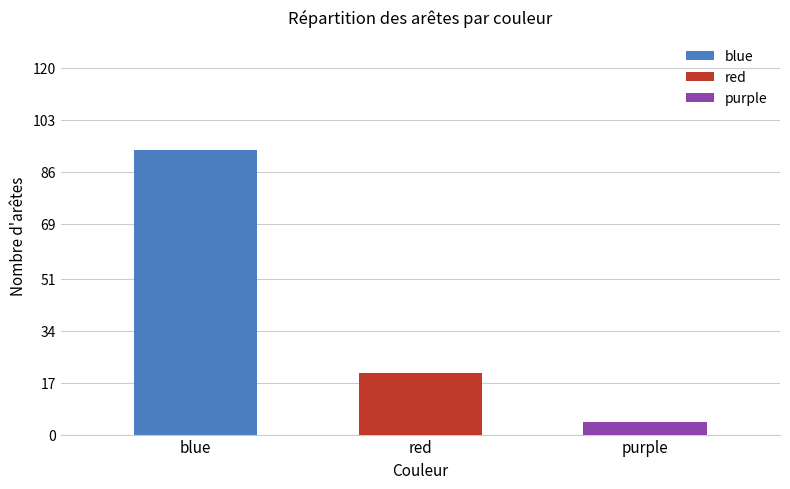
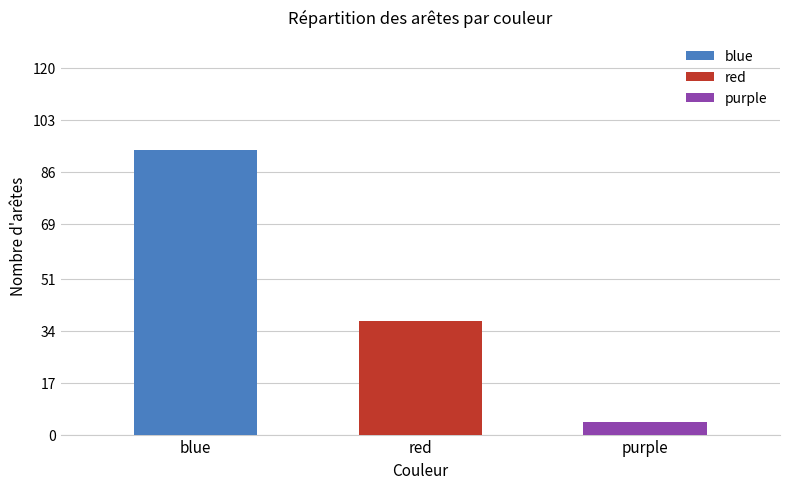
red: 20 -> 37
